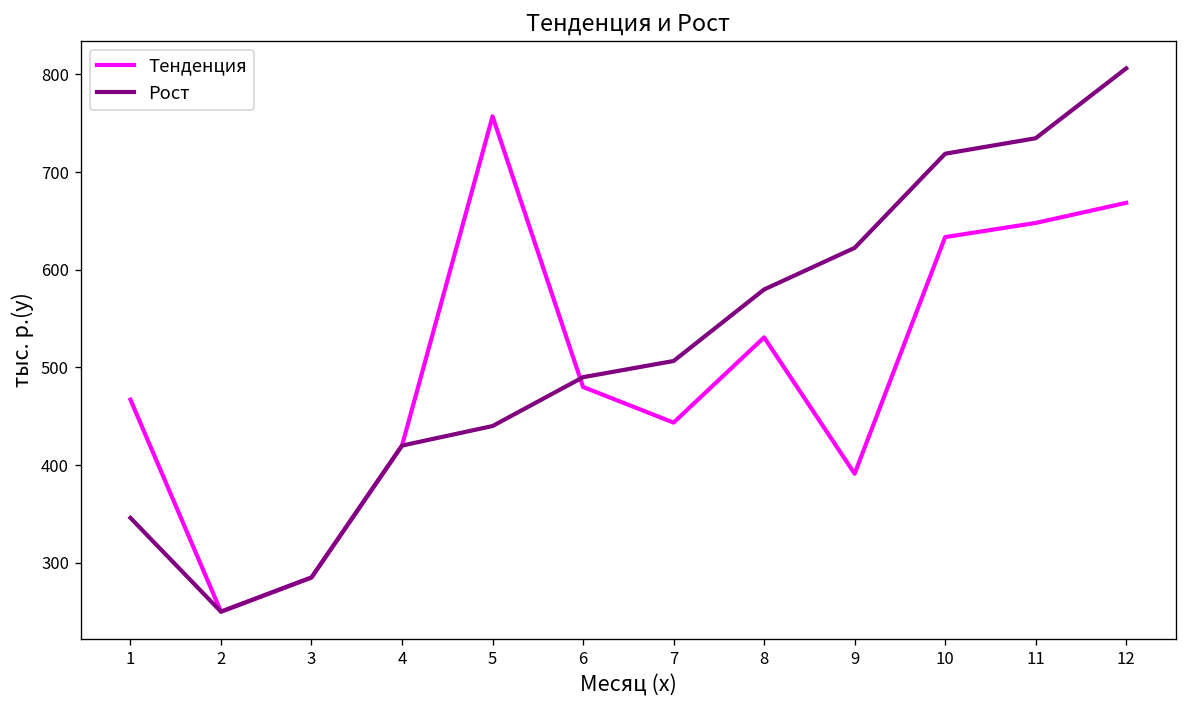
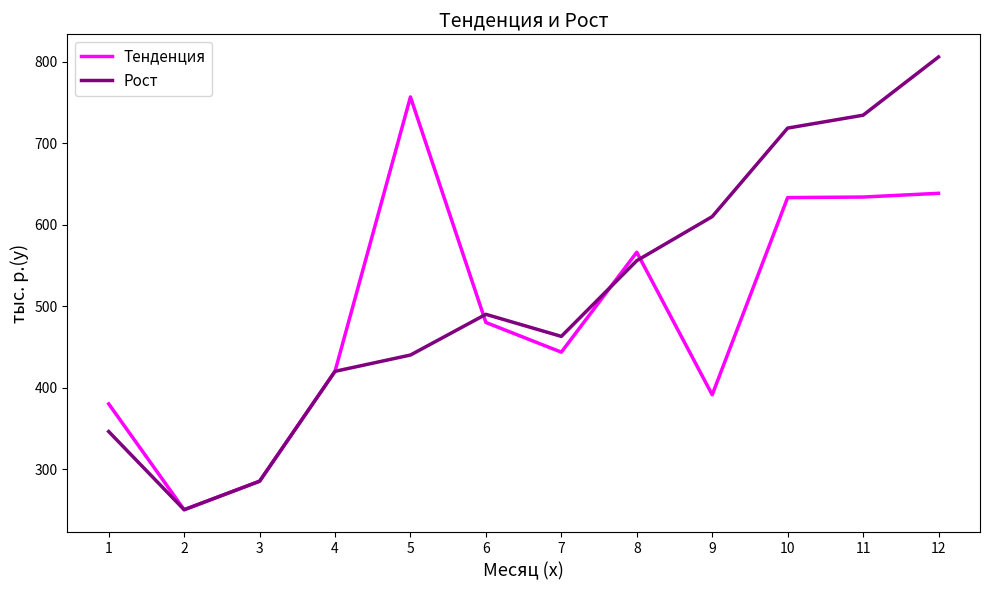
Тенденция, 1: 470 -> 380
Рост, 7: 510 -> 460
Тенденция, 8: 530 -> 570
Рост, 8: 580 -> 560
Рост, 9: 620 -> 610
Тенденция, 11: 650 -> 630
Тенденция, 12: 670 -> 640
